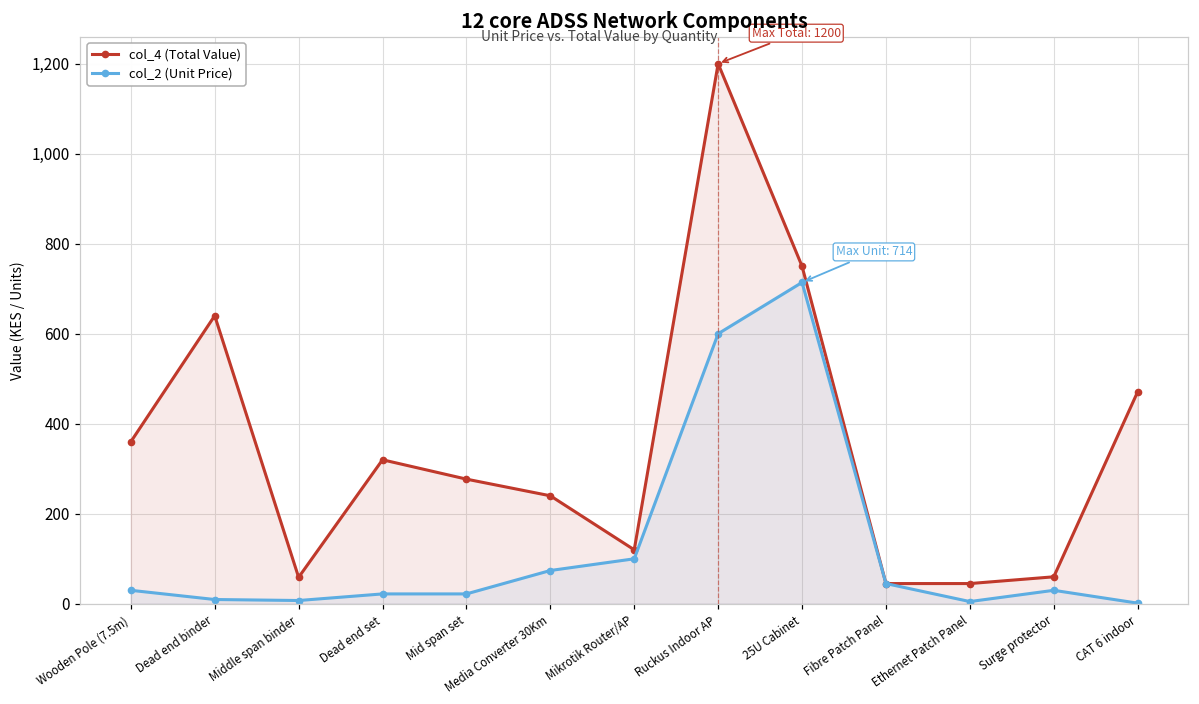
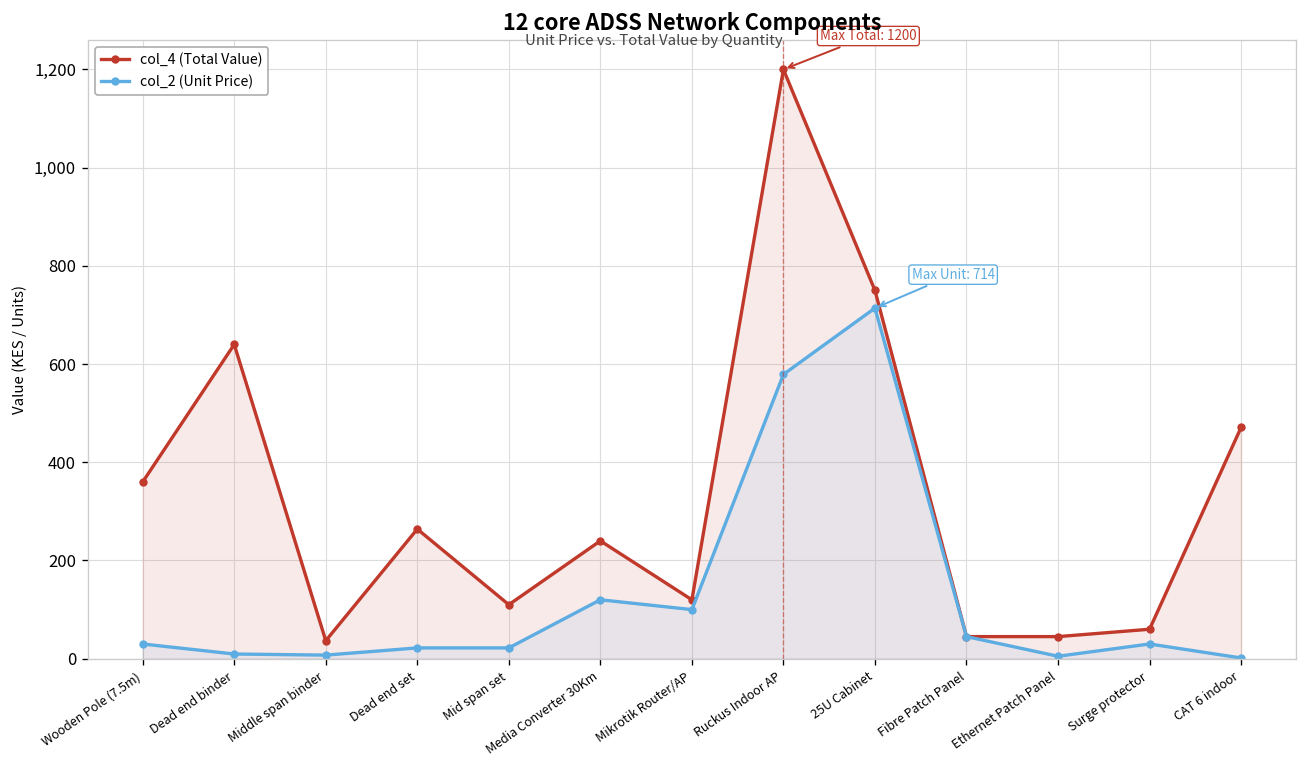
col_4 (Total Value), Middle span binder: 60 -> 40
col_4 (Total Value), Dead end set: 320 -> 260
col_4 (Total Value), Mid span set: 280 -> 110
col_2 (Unit Price), Media Converter 30Km: 70 -> 120
col_2 (Unit Price), Ruckus Indoor AP: 600 -> 580
